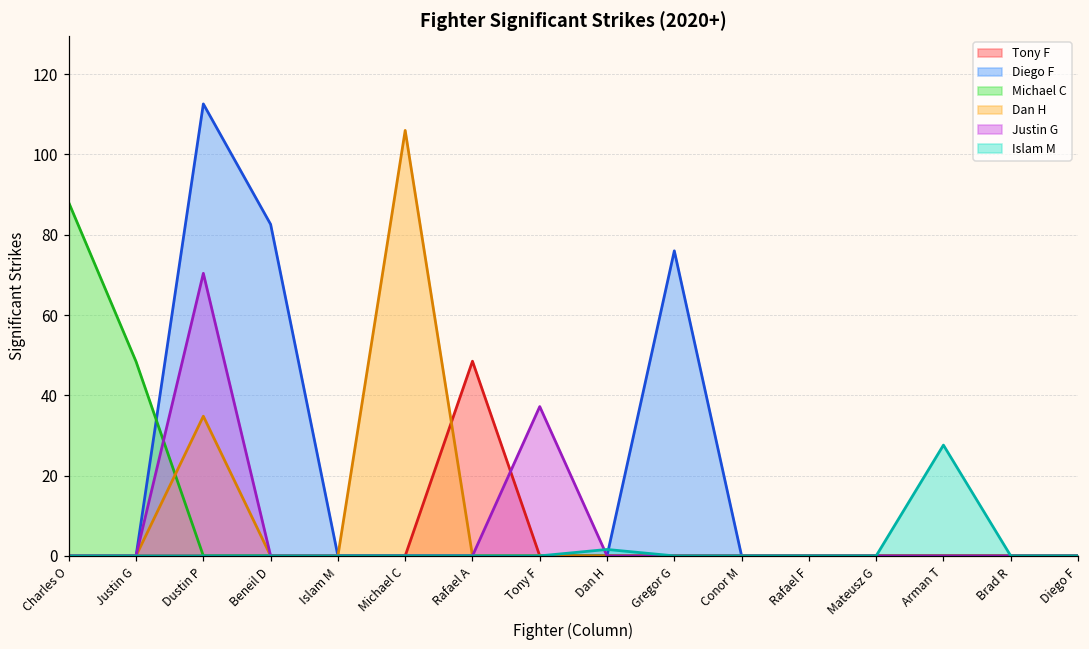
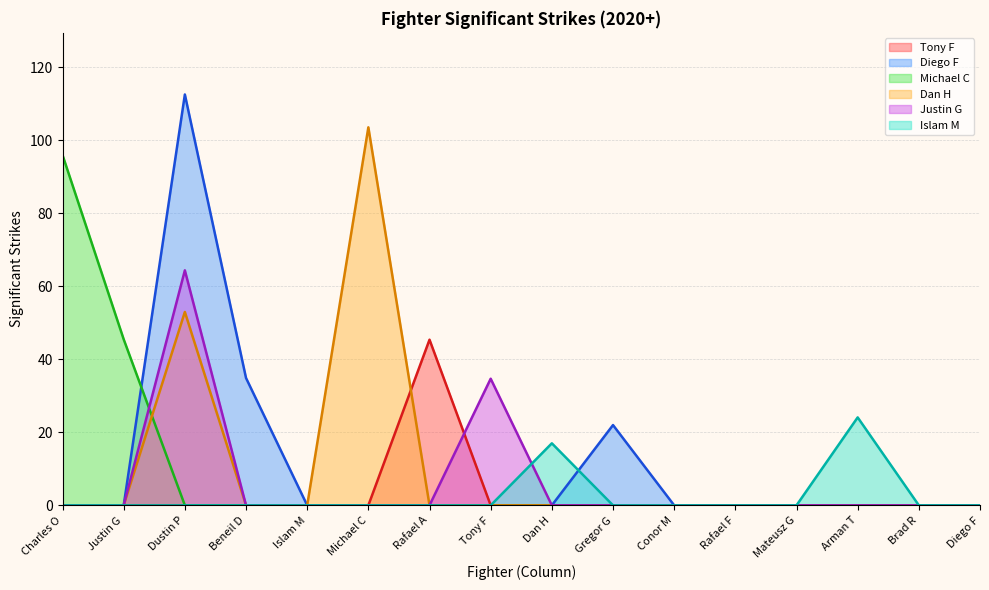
Michael C, Charles O: 88 -> 96
Michael C, Justin G: 48 -> 46
Dan H, Dustin P: 35 -> 53
Justin G, Dustin P: 70 -> 64
Diego F, Beneil D: 83 -> 35
Dan H, Michael C: 106 -> 104
Tony F, Rafael A: 49 -> 45
Justin G, Tony F: 37 -> 35
Islam M, Dan H: 2 -> 17
Diego F, Gregor G: 76 -> 22
Islam M, Arman T: 28 -> 24
